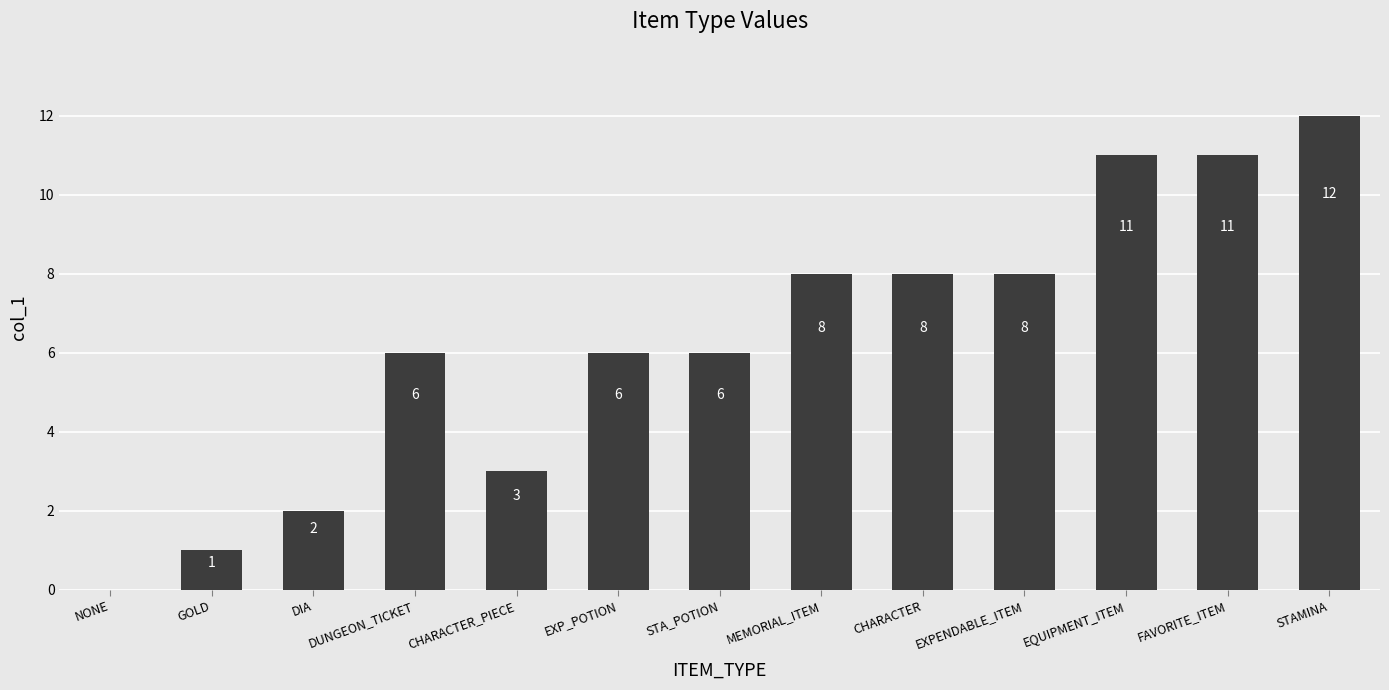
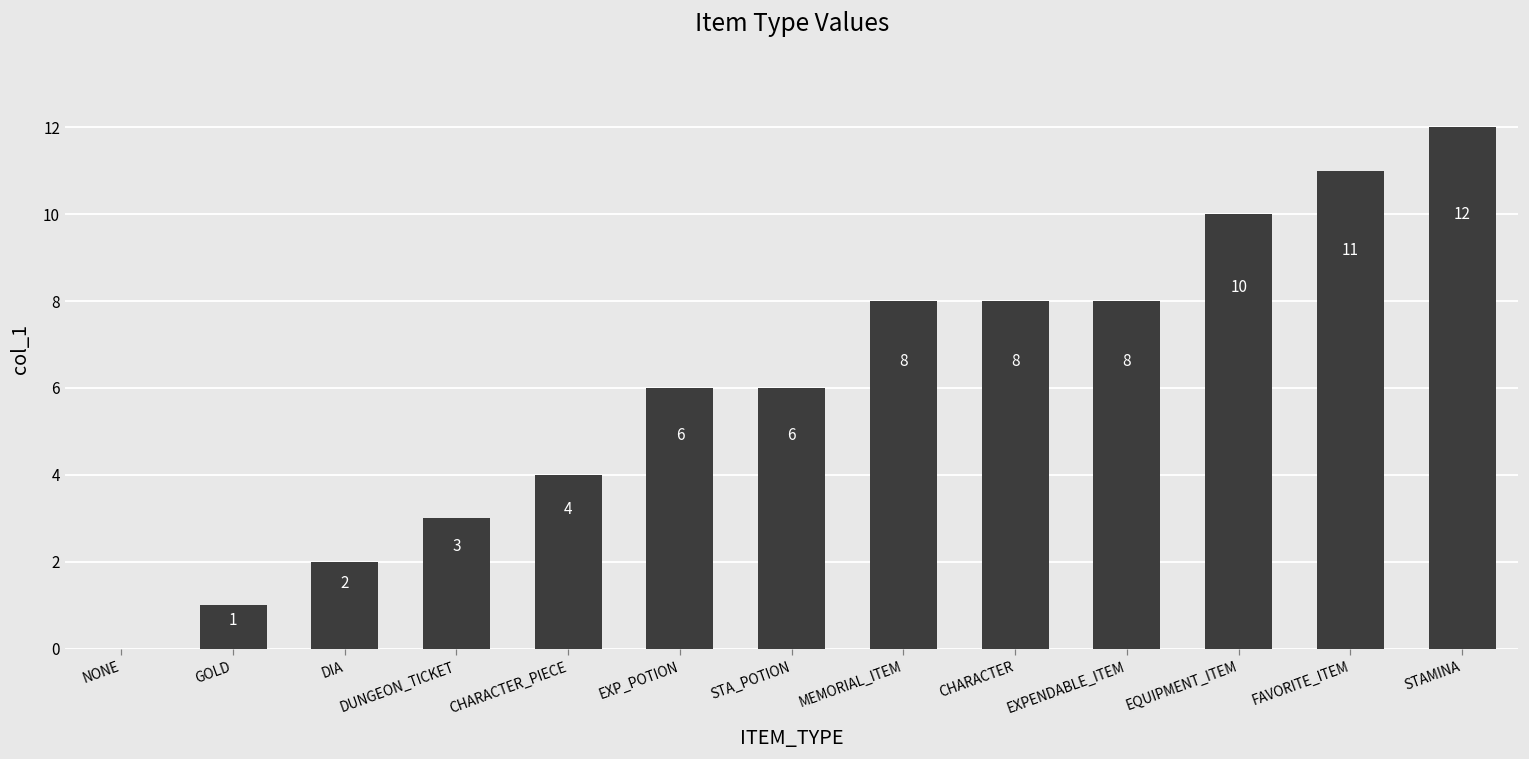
DUNGEON_TICKET: 6 -> 3
CHARACTER_PIECE: 3 -> 4
EQUIPMENT_ITEM: 11 -> 10
